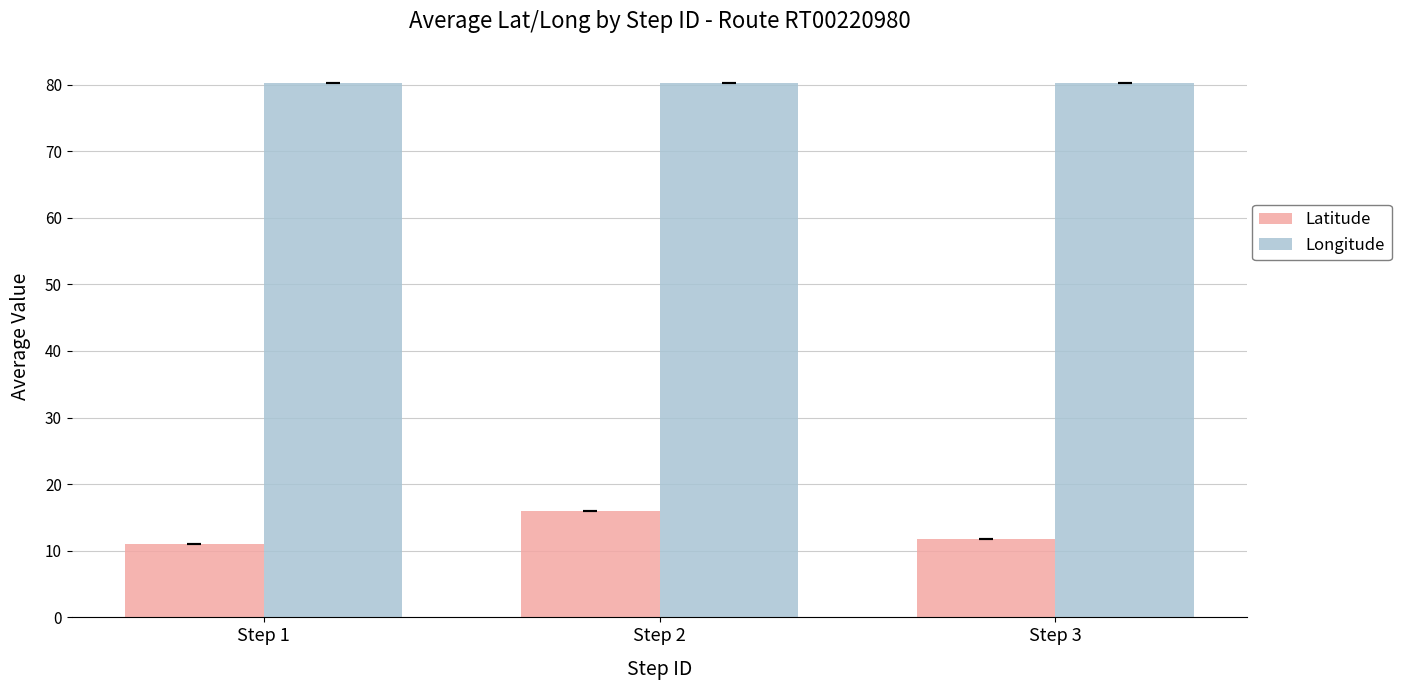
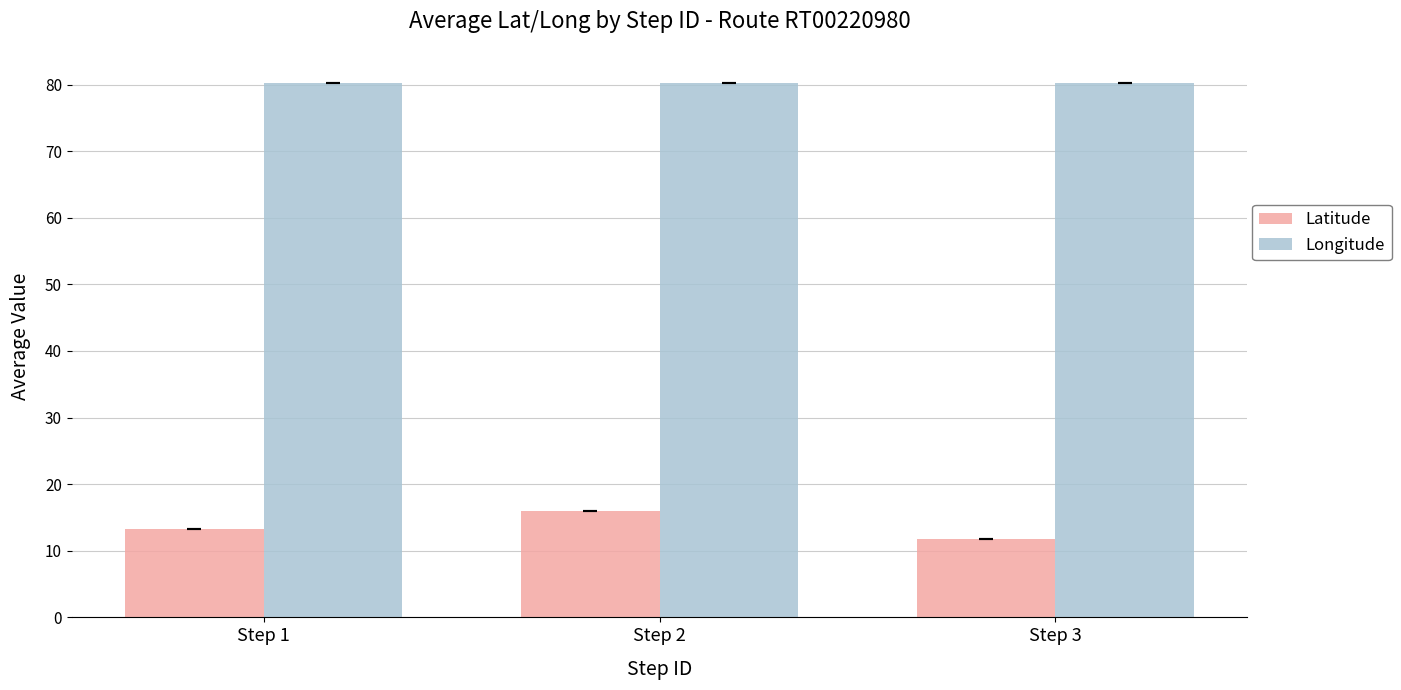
Latitude, Step 1: 11 -> 13
